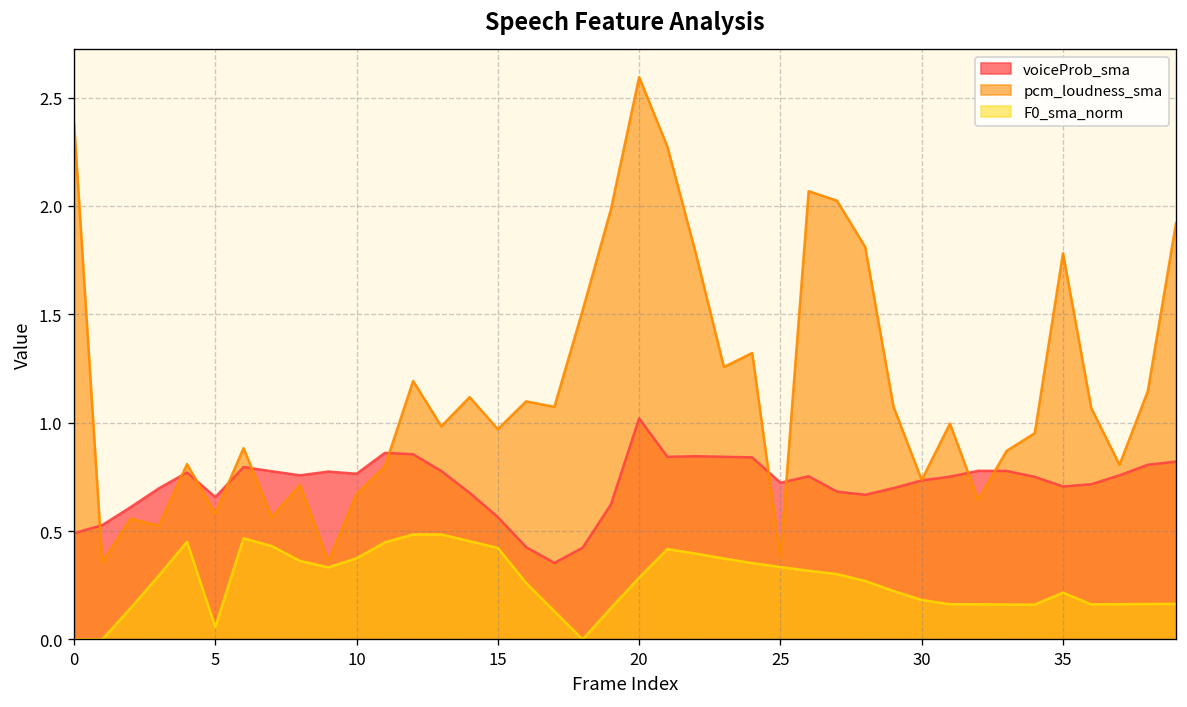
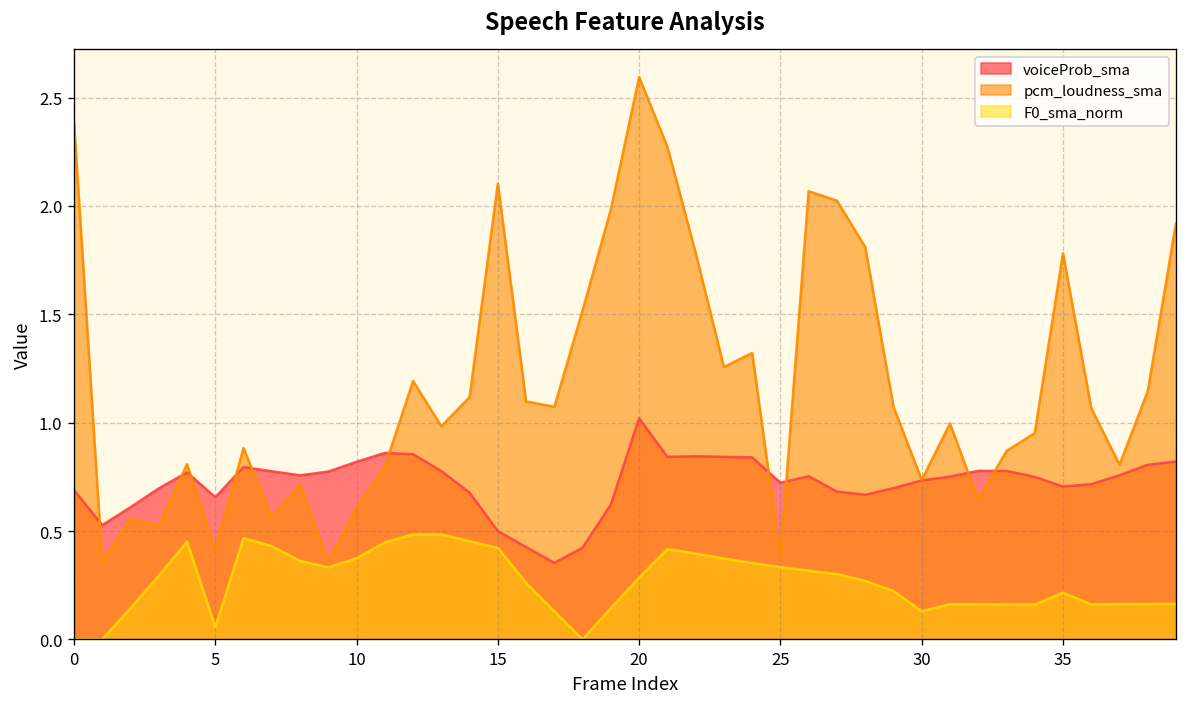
voiceProb_sma, 0: 0.49 -> 0.69
pcm_loudness_sma, 5: 0.58 -> 0.41
voiceProb_sma, 10: 0.76 -> 0.82
pcm_loudness_sma, 10: 0.67 -> 0.61
voiceProb_sma, 15: 0.56 -> 0.50
pcm_loudness_sma, 15: 0.97 -> 2.10
F0_sma_norm, 30: 0.18 -> 0.13
